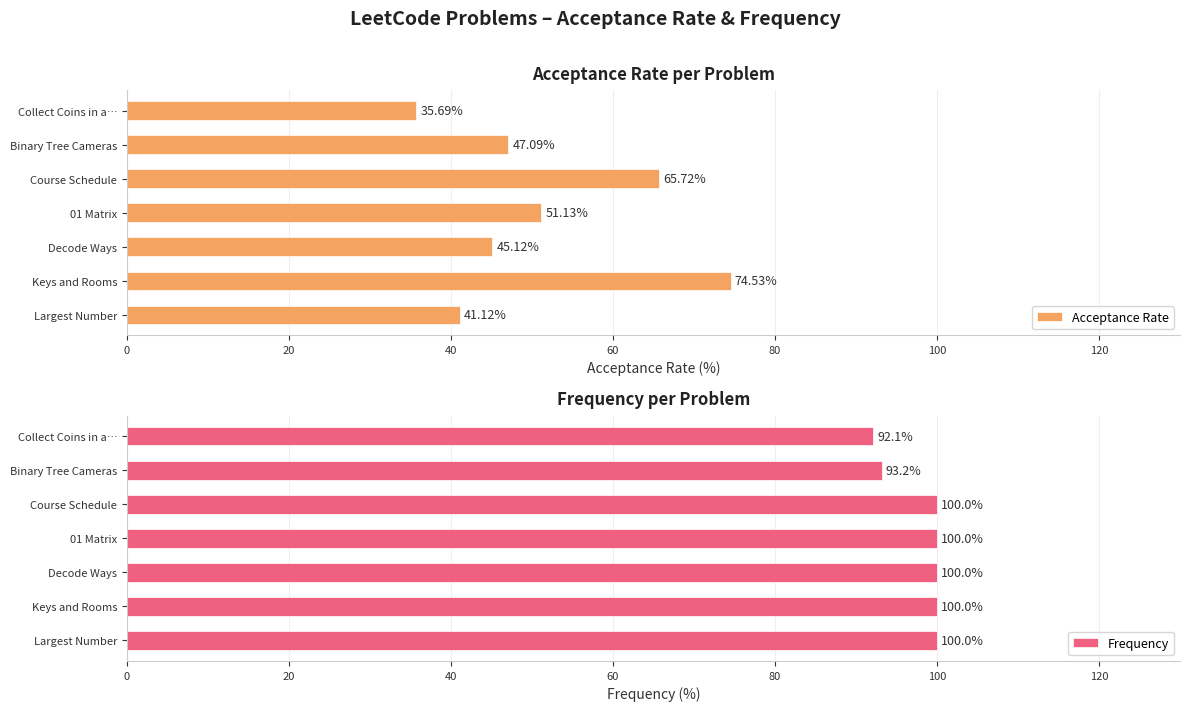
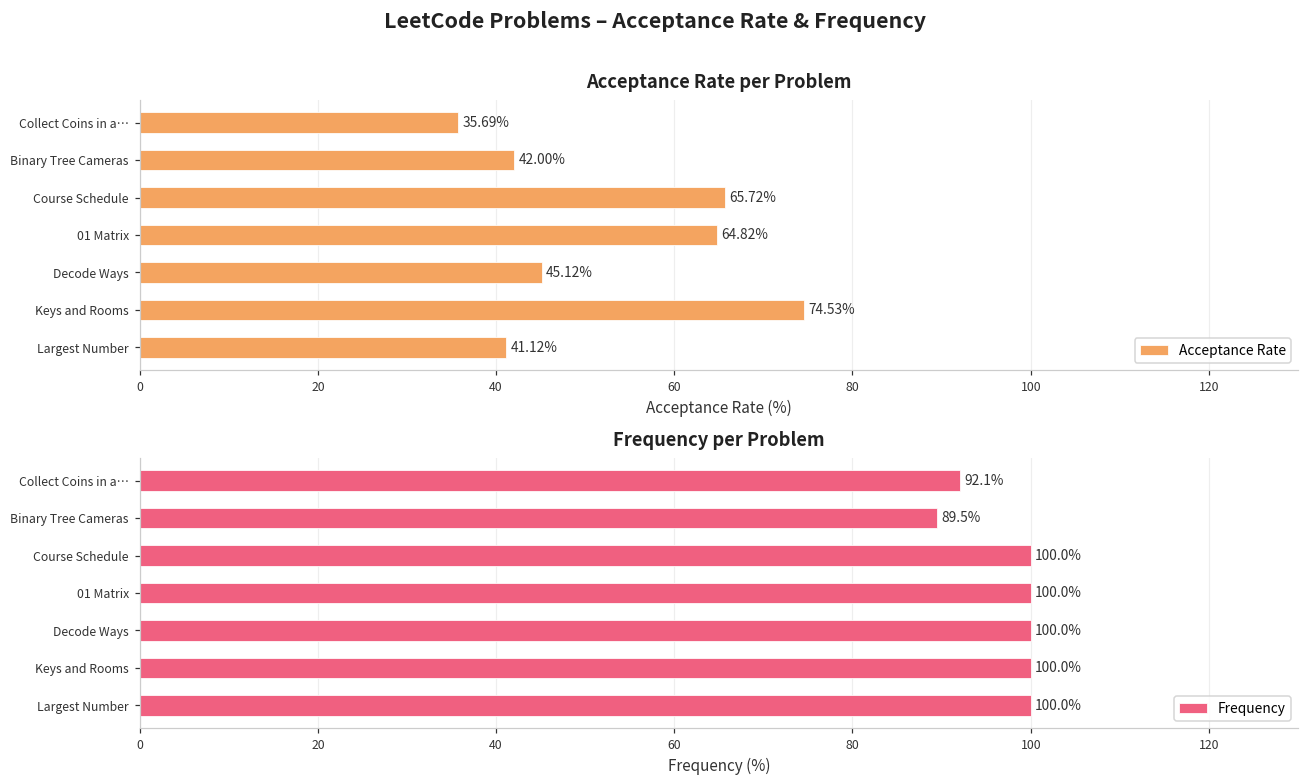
Acceptance Rate per Problem, Binary Tree Cameras: 47.09% -> 42.00%
Acceptance Rate per Problem, 01 Matrix: 51.13% -> 64.82%
Frequency per Problem, Binary Tree Cameras: 93.2% -> 89.5%
